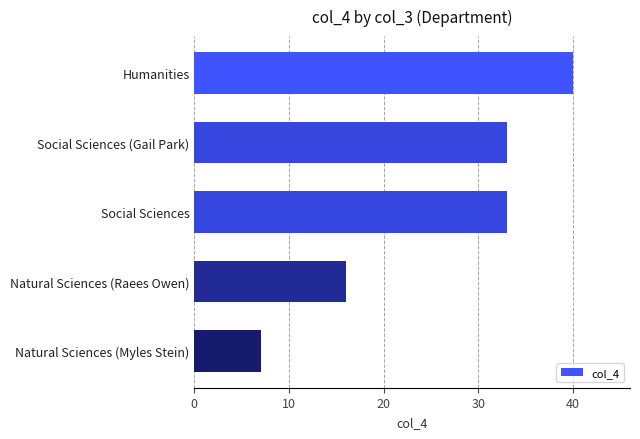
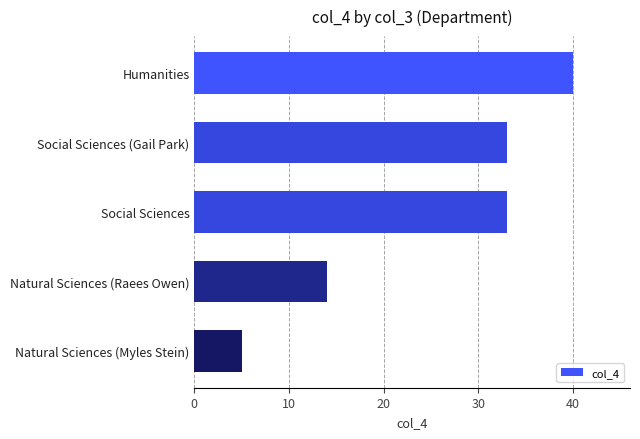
Natural Sciences (Raees Owen): 16 -> 14
Natural Sciences (Myles Stein): 7 -> 5
